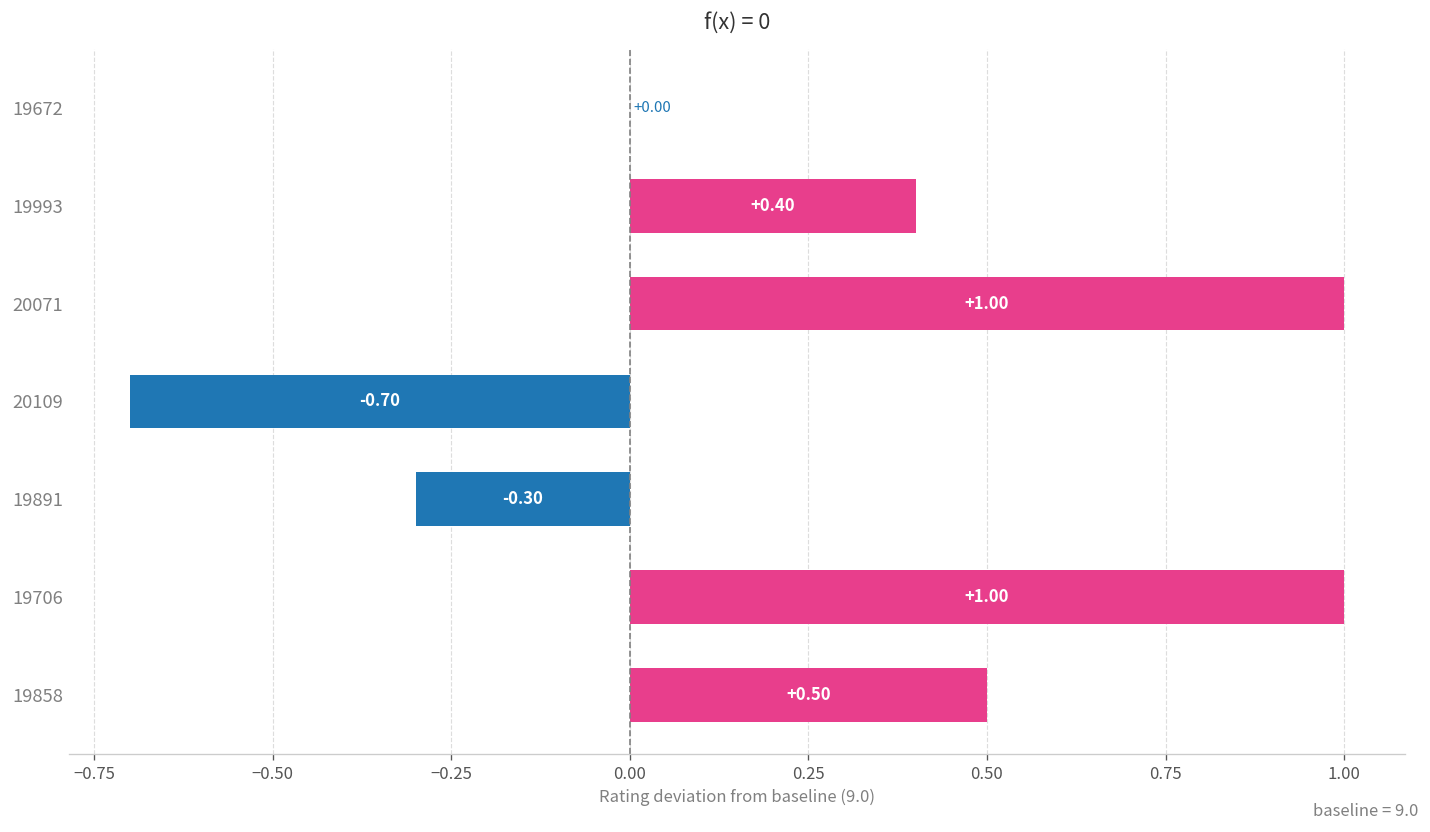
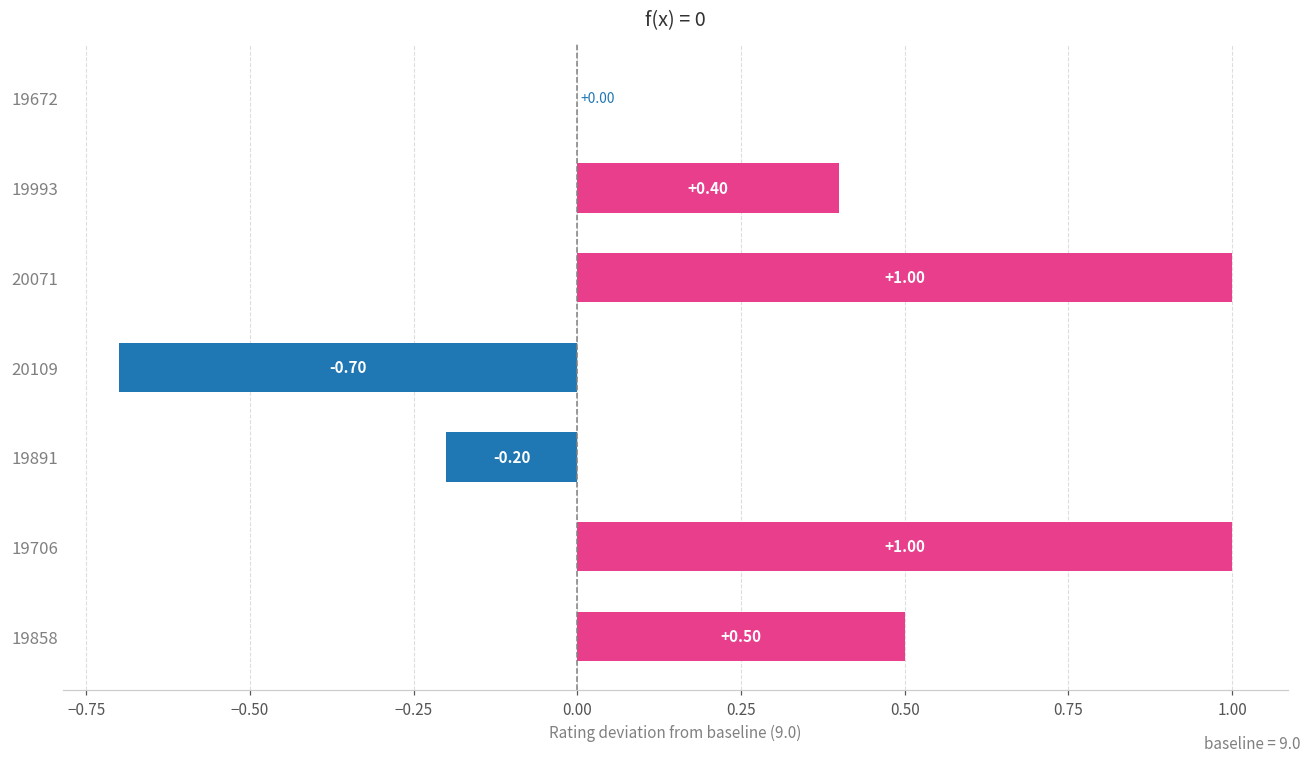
19891: -0.30 -> -0.20
